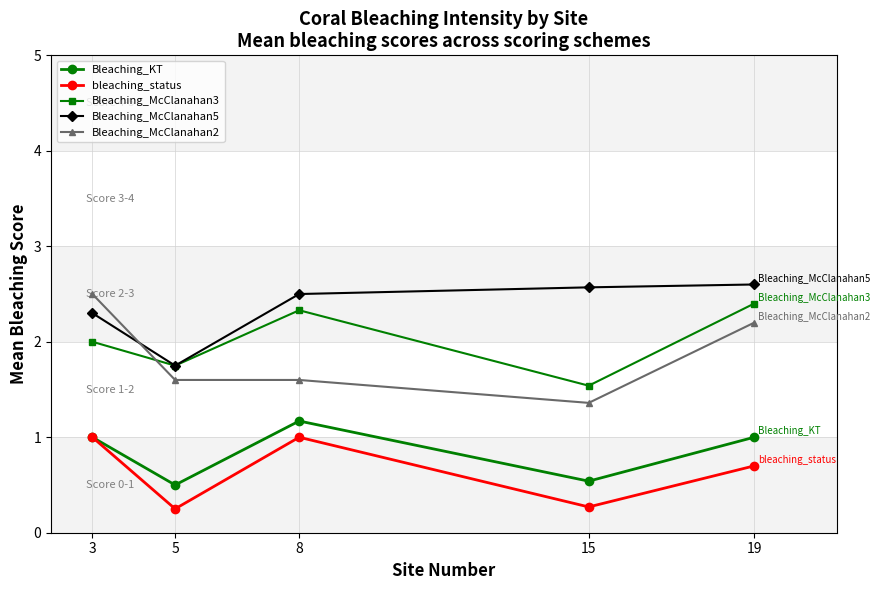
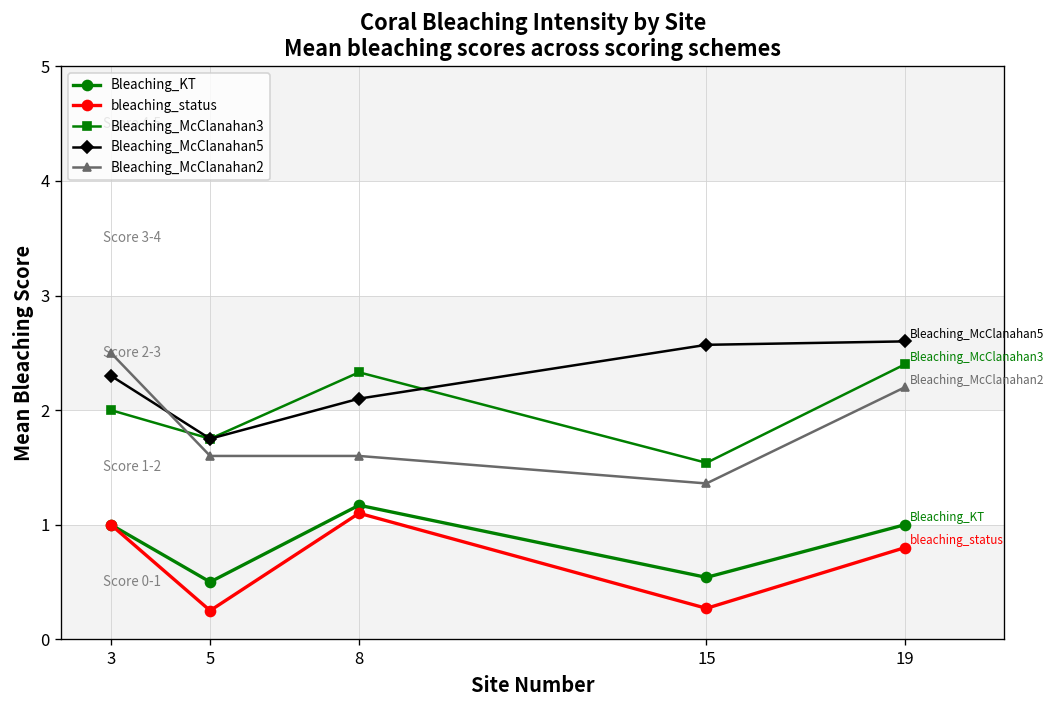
bleaching_status, 8: 1.0 -> 1.1
Bleaching_McClanahan5, 8: 2.5 -> 2.1
bleaching_status, 19: 0.7 -> 0.8
